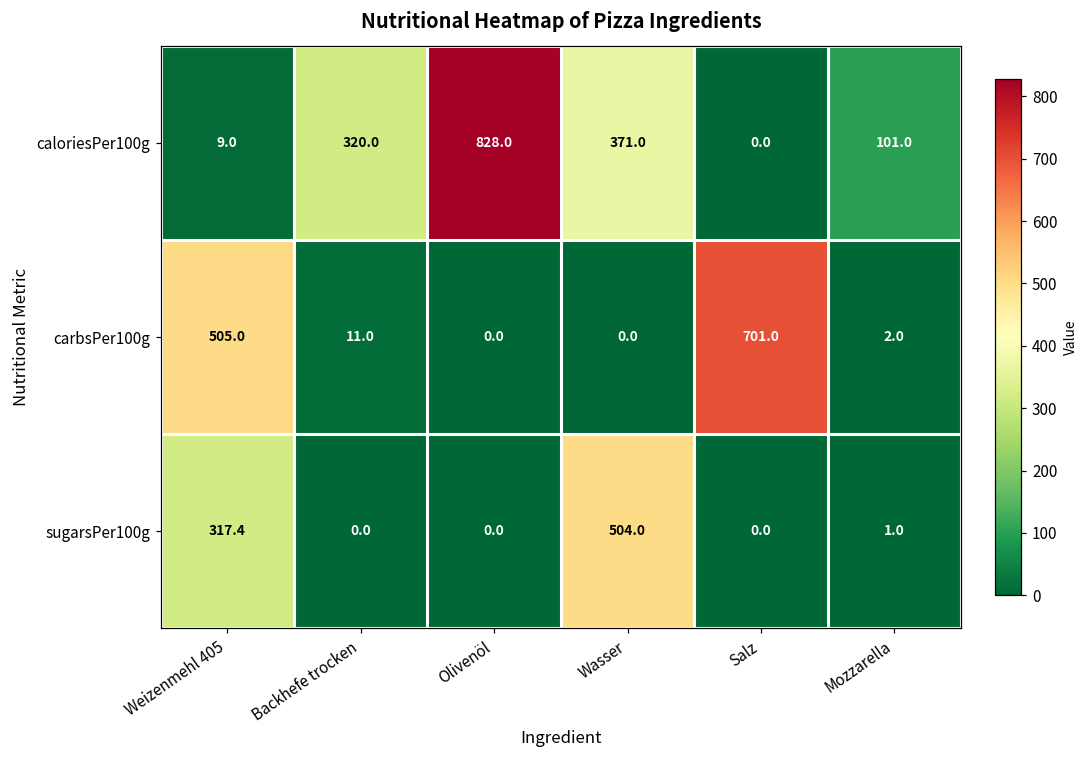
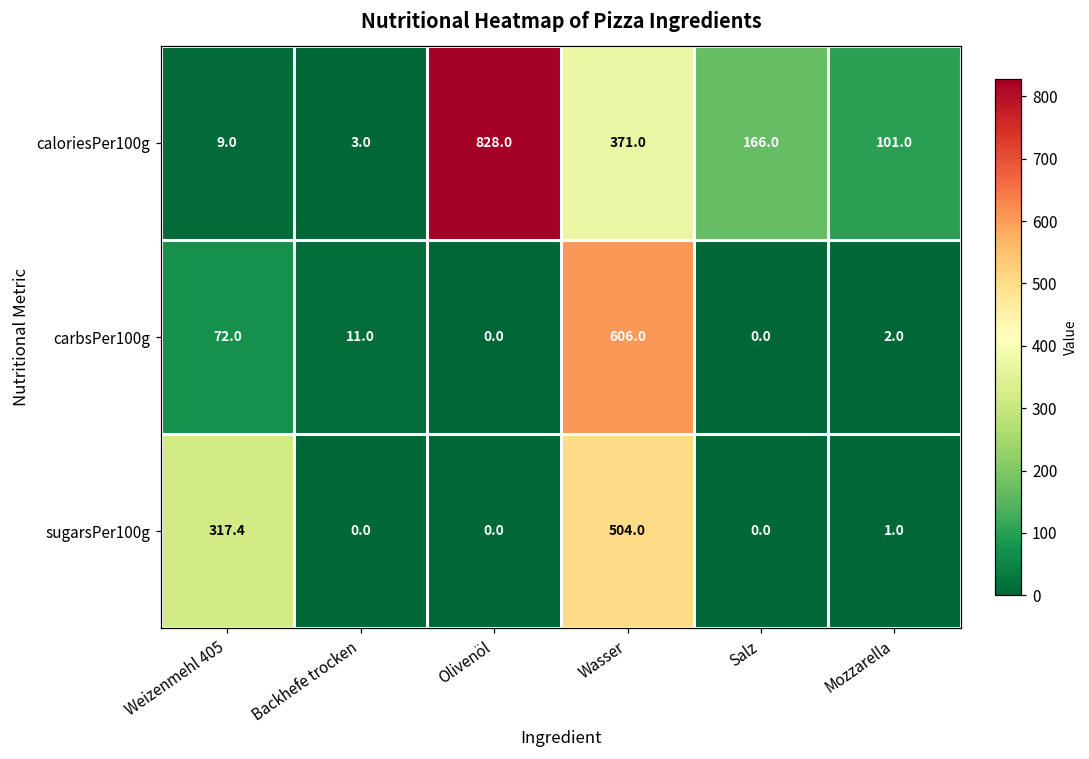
caloriesPer100g, Backhefe trocken: 320.0 -> 3.0
caloriesPer100g, Salz: 0.0 -> 166.0
carbsPer100g, Weizenmehl 405: 505.0 -> 72.0
carbsPer100g, Wasser: 0.0 -> 606.0
carbsPer100g, Salz: 701.0 -> 0.0
